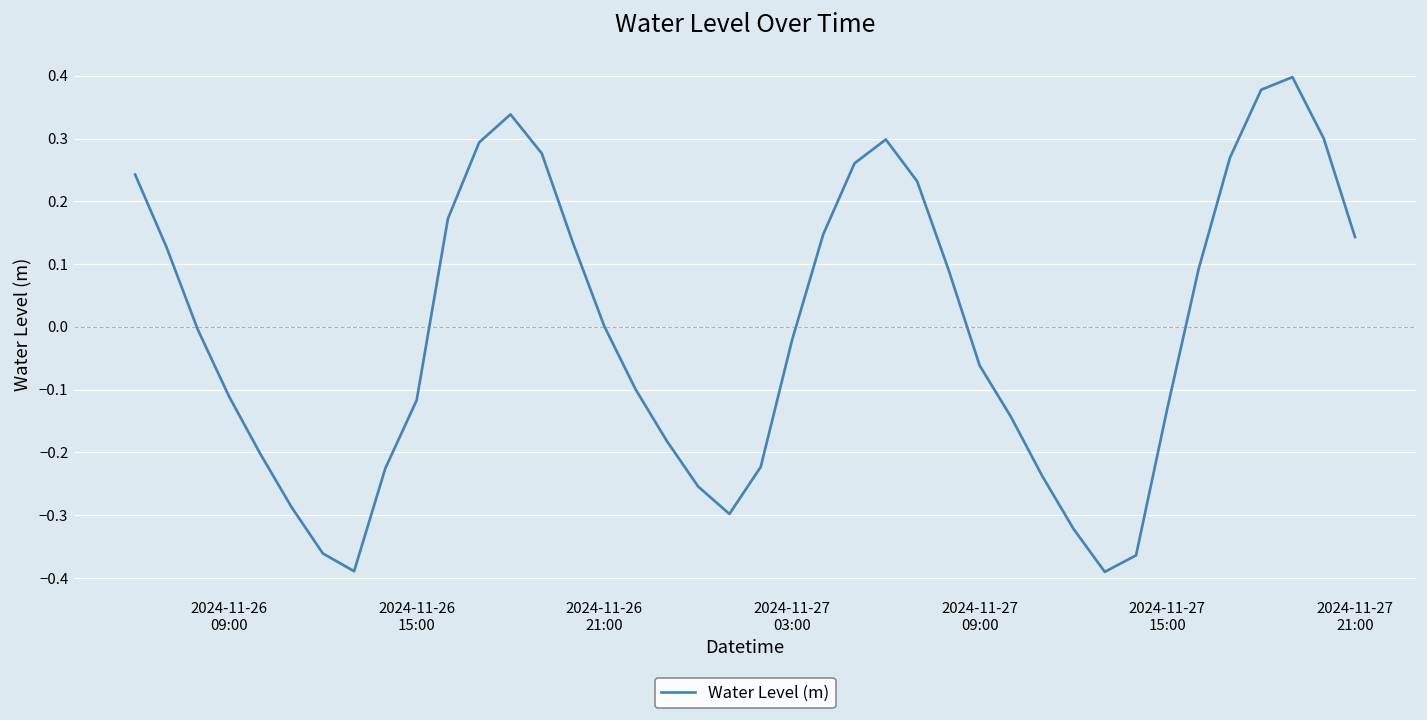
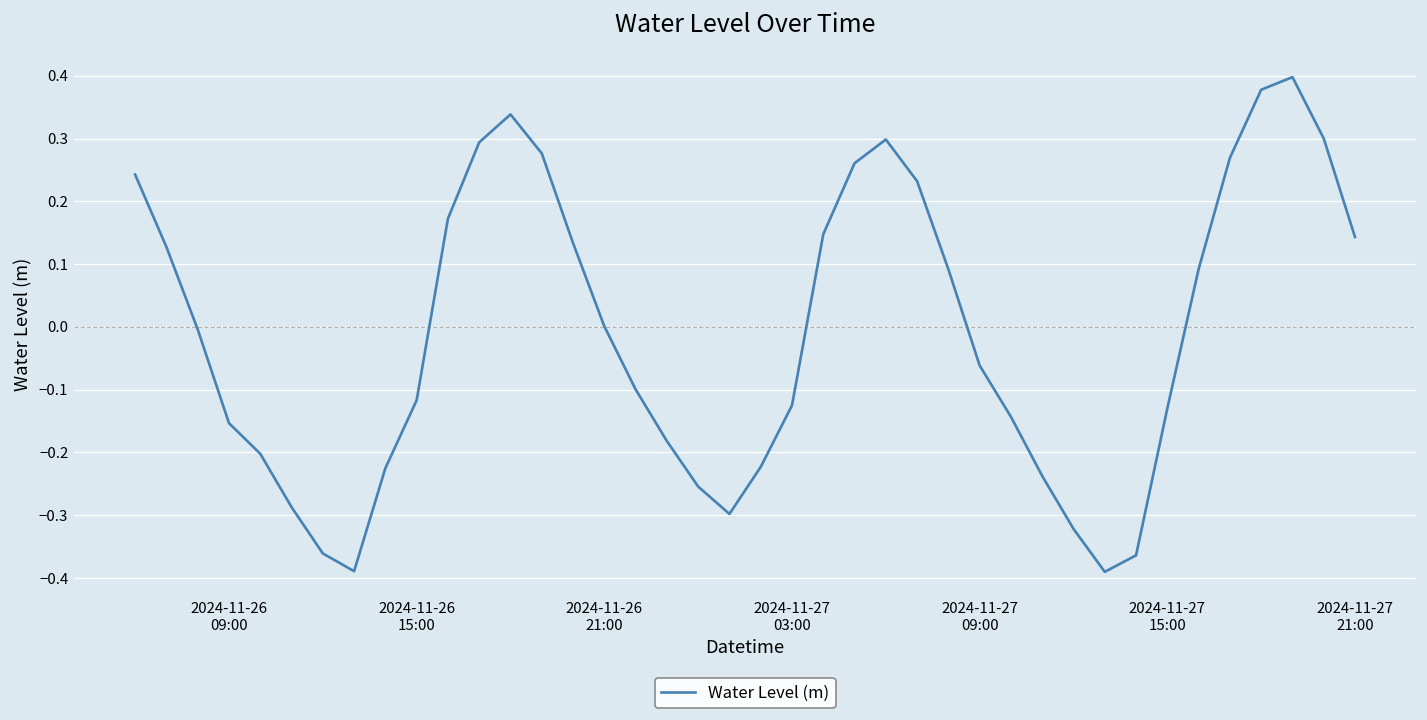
2024-11-26 09:00: -0.11 -> -0.15
2024-11-27 03:00: -0.02 -> -0.12
